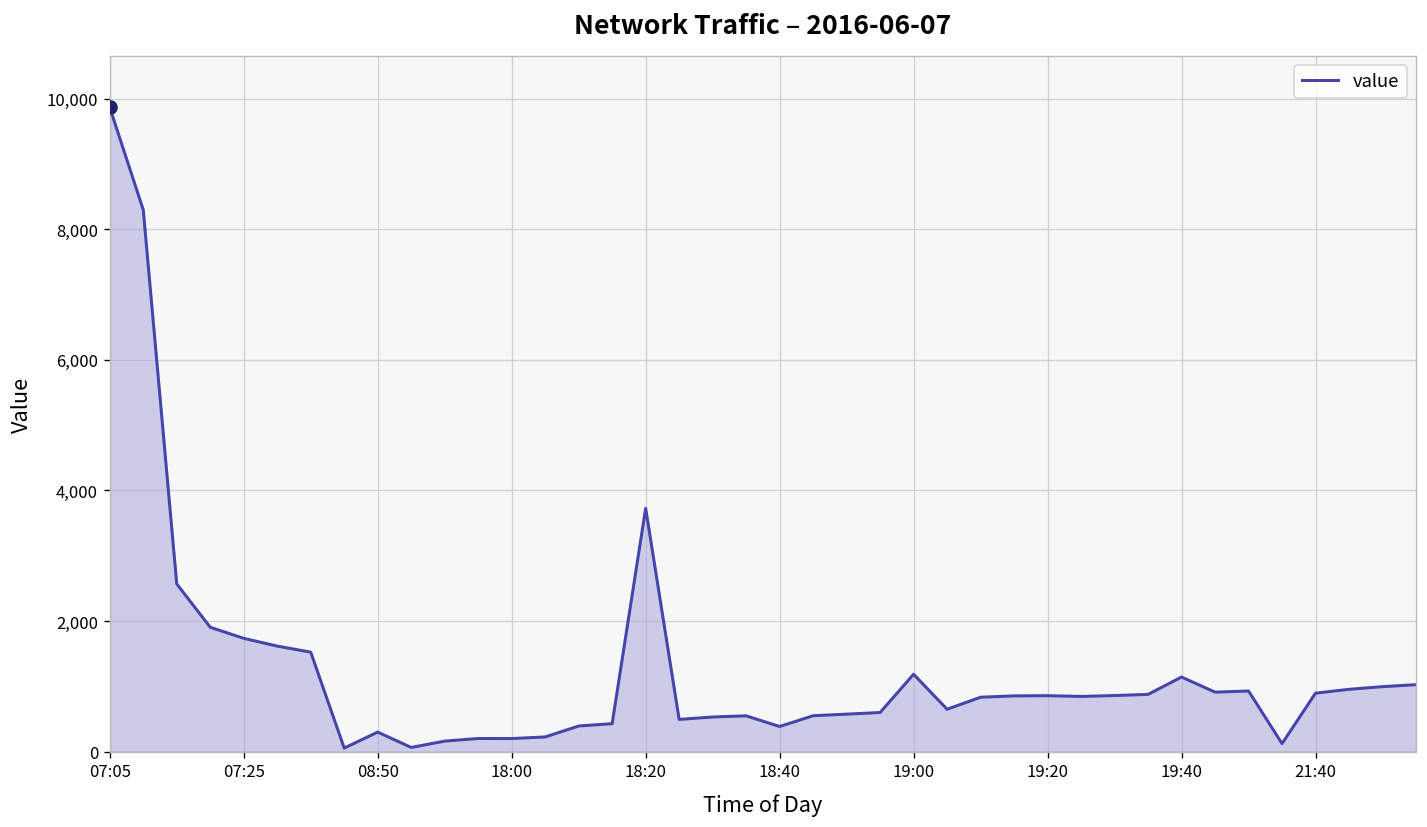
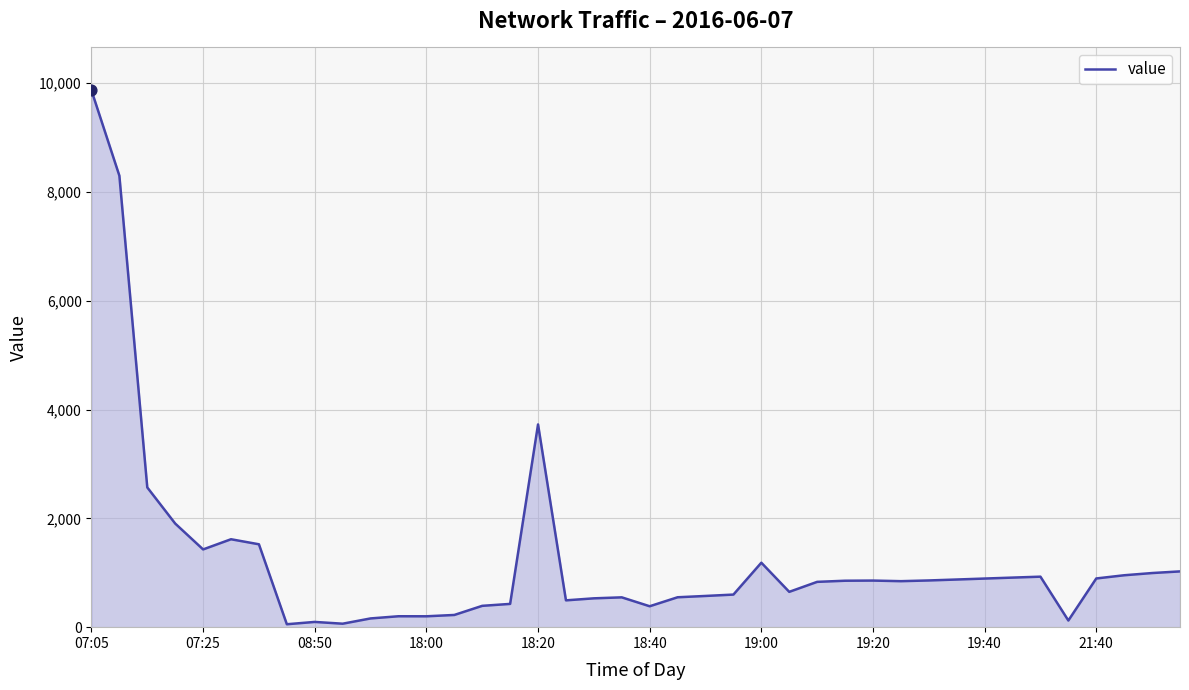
value, 07:25: 1,700 -> 1,400
value, 08:50: 300 -> 100
value, 19:40: 1,100 -> 900
